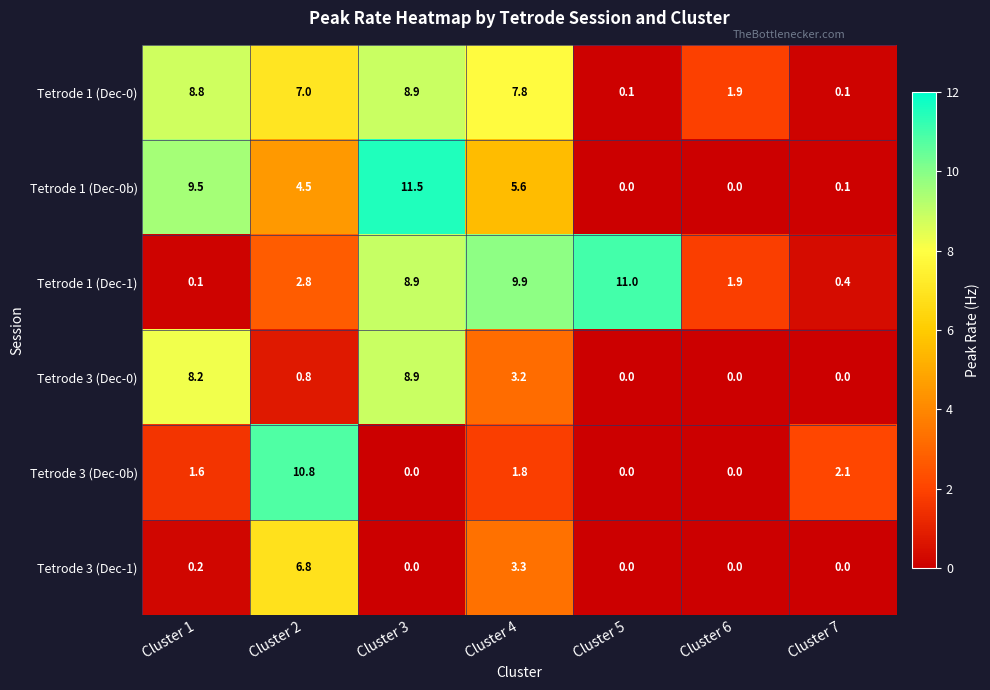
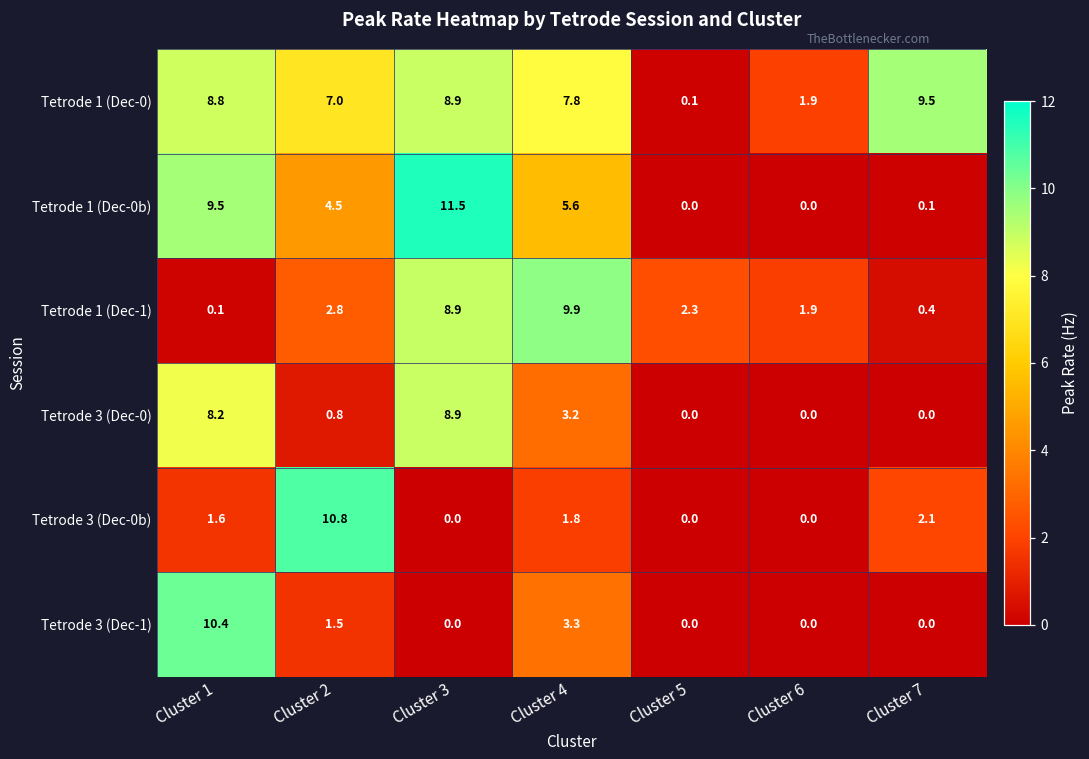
Tetrode 1 (Dec-0), Cluster 7: 0.1 -> 9.5
Tetrode 1 (Dec-1), Cluster 5: 11.0 -> 2.3
Tetrode 3 (Dec-1), Cluster 1: 0.2 -> 10.4
Tetrode 3 (Dec-1), Cluster 2: 6.8 -> 1.5
